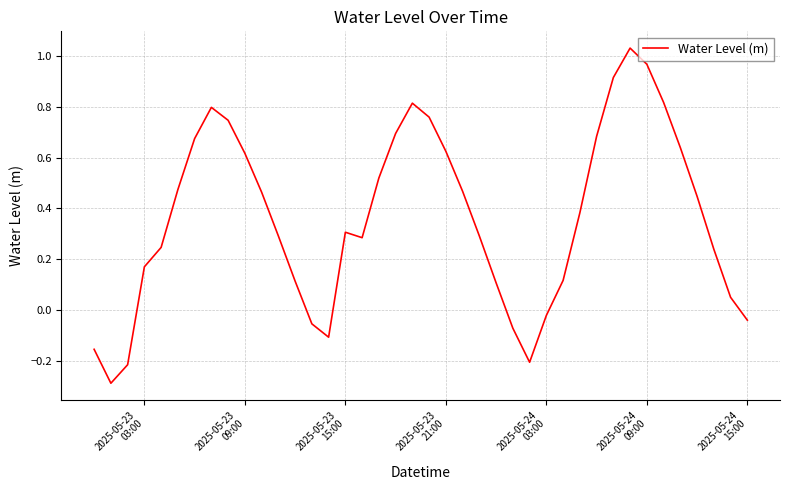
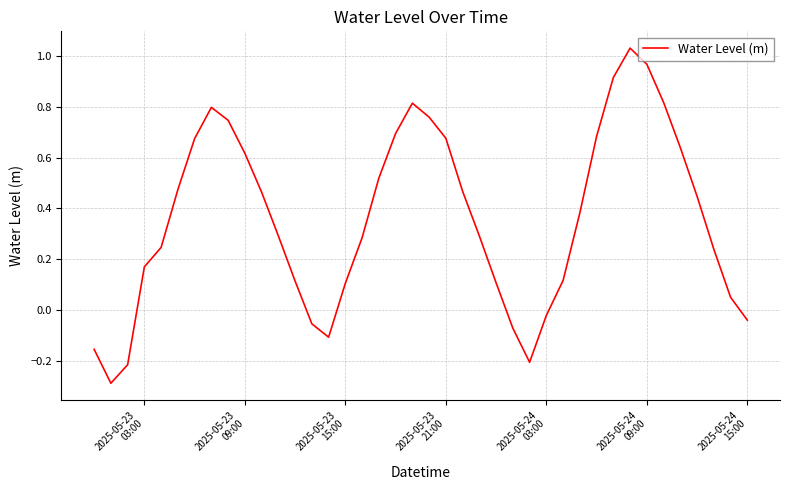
2025-05-23 15:00: 0.31 -> 0.11
2025-05-23 21:00: 0.62 -> 0.68
